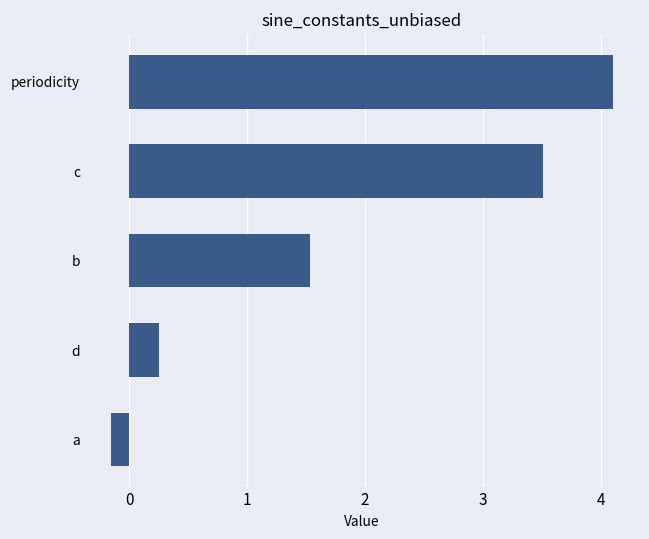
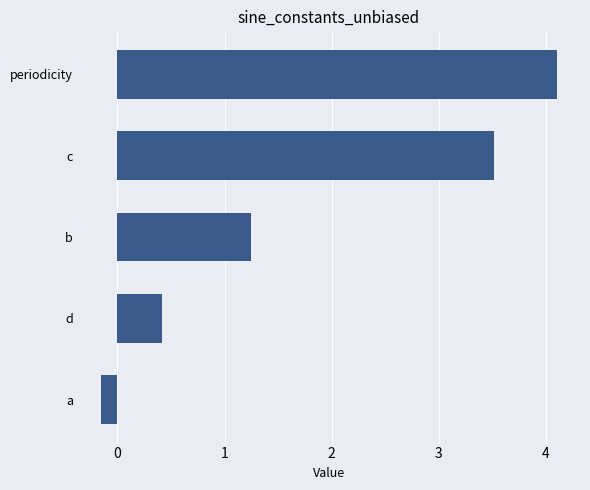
b: 1.53 -> 1.24
d: 0.25 -> 0.41
